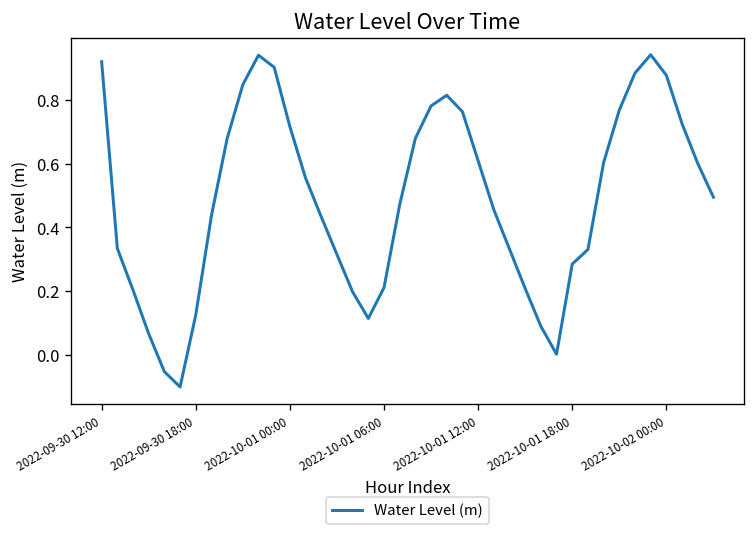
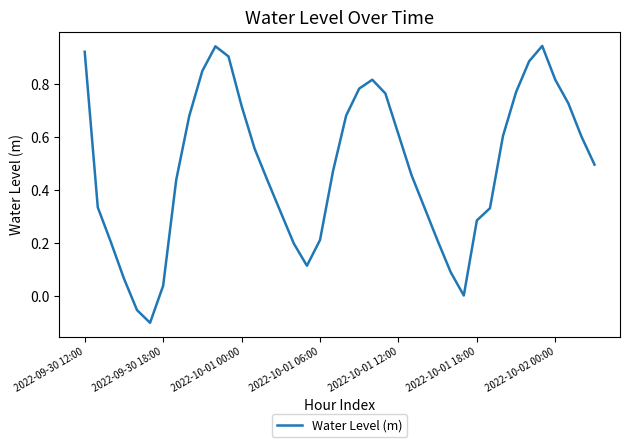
2022-09-30 18:00: 0.12 -> 0.04
2022-10-02 00:00: 0.88 -> 0.82
